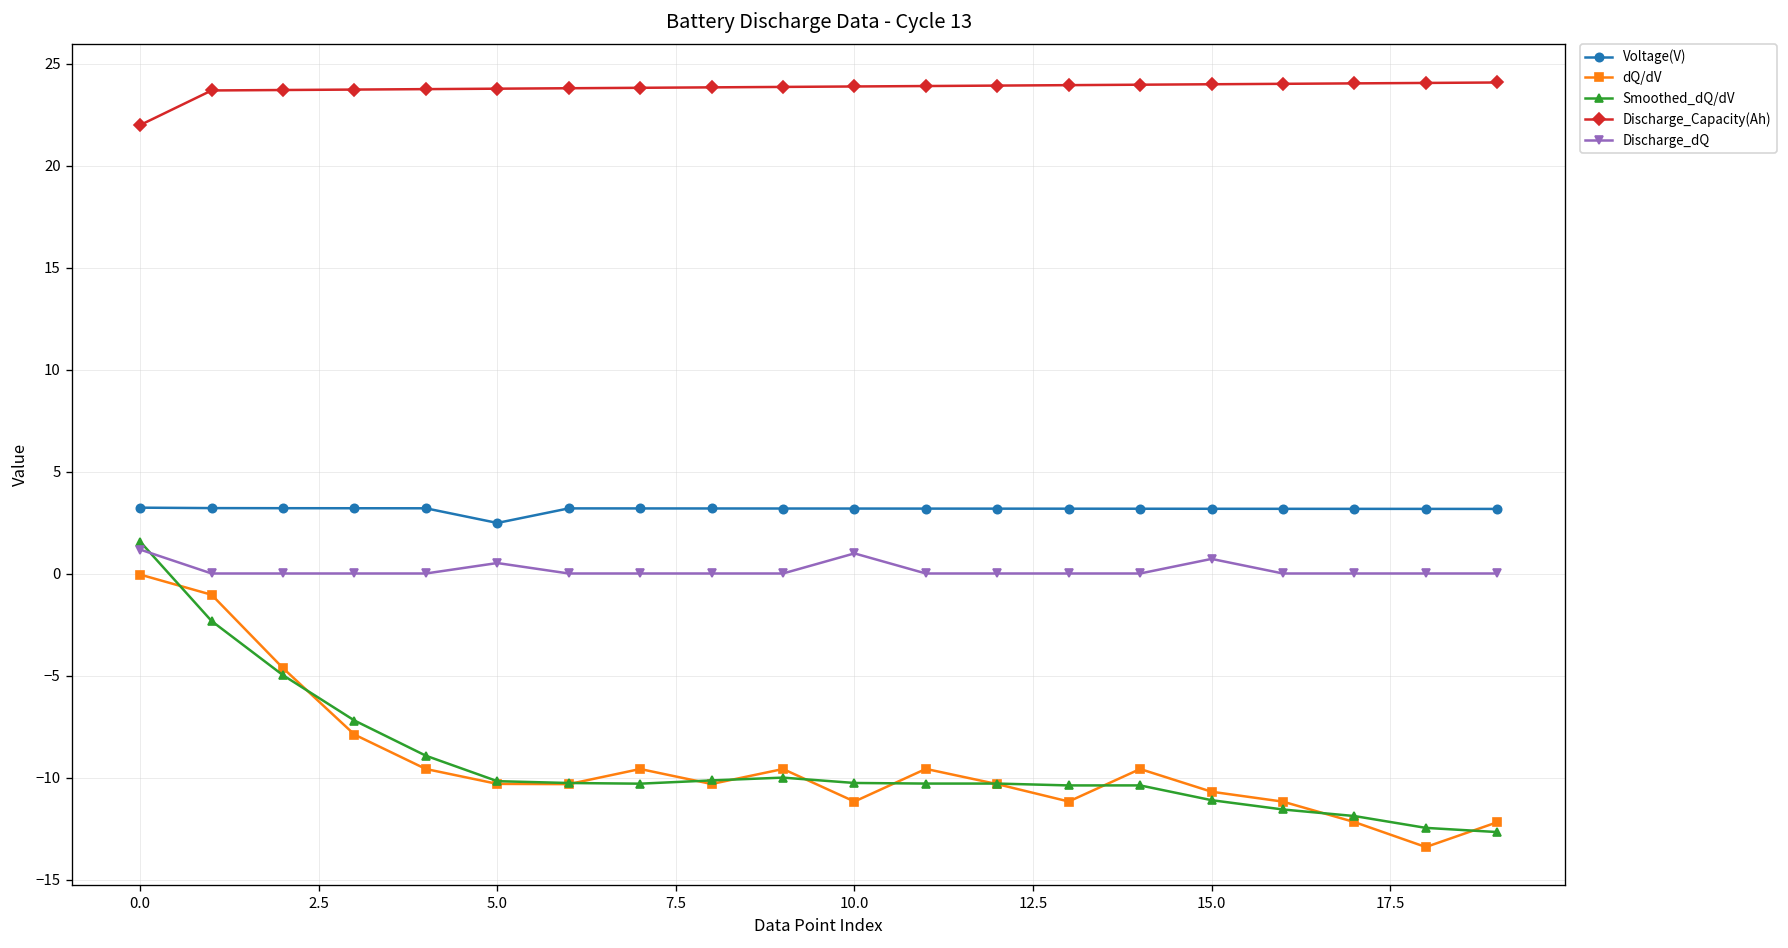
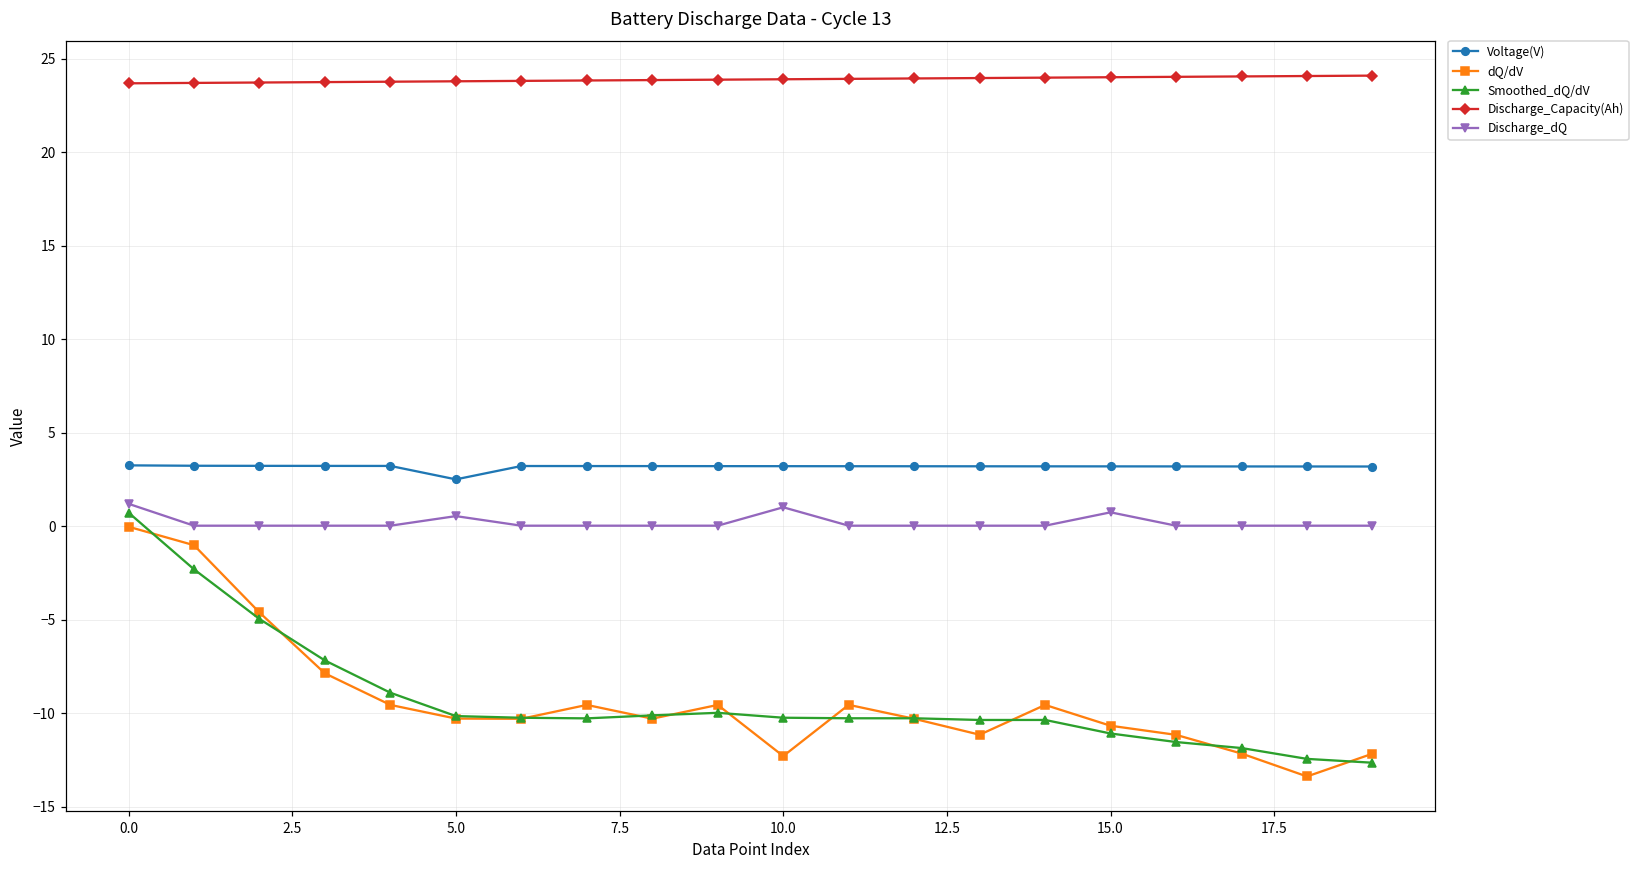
Smoothed_dQ/dV, 0.0: 1.6 -> 0.7
Discharge_Capacity(Ah), 0.0: 22.0 -> 23.7
dQ/dV, 10.0: -11.2 -> -12.3
